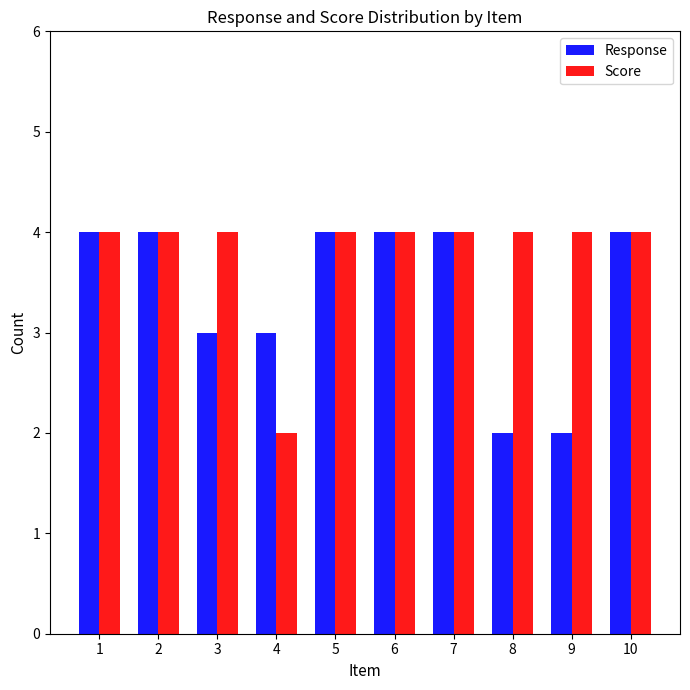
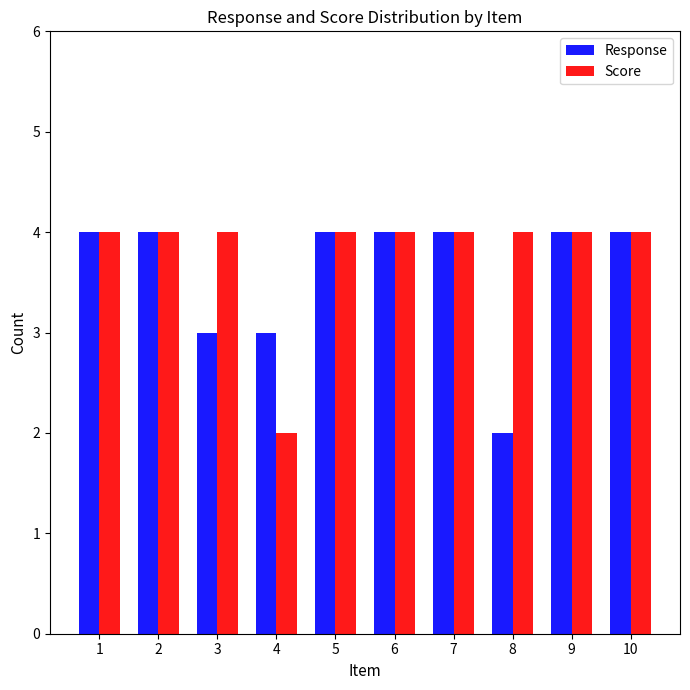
Response, 9: 2 -> 4
